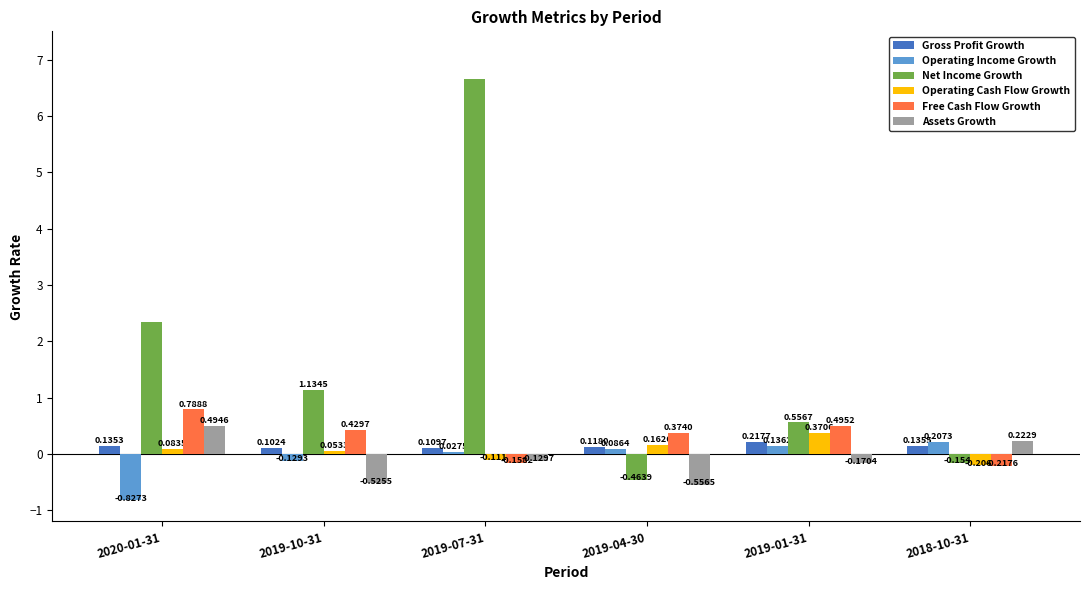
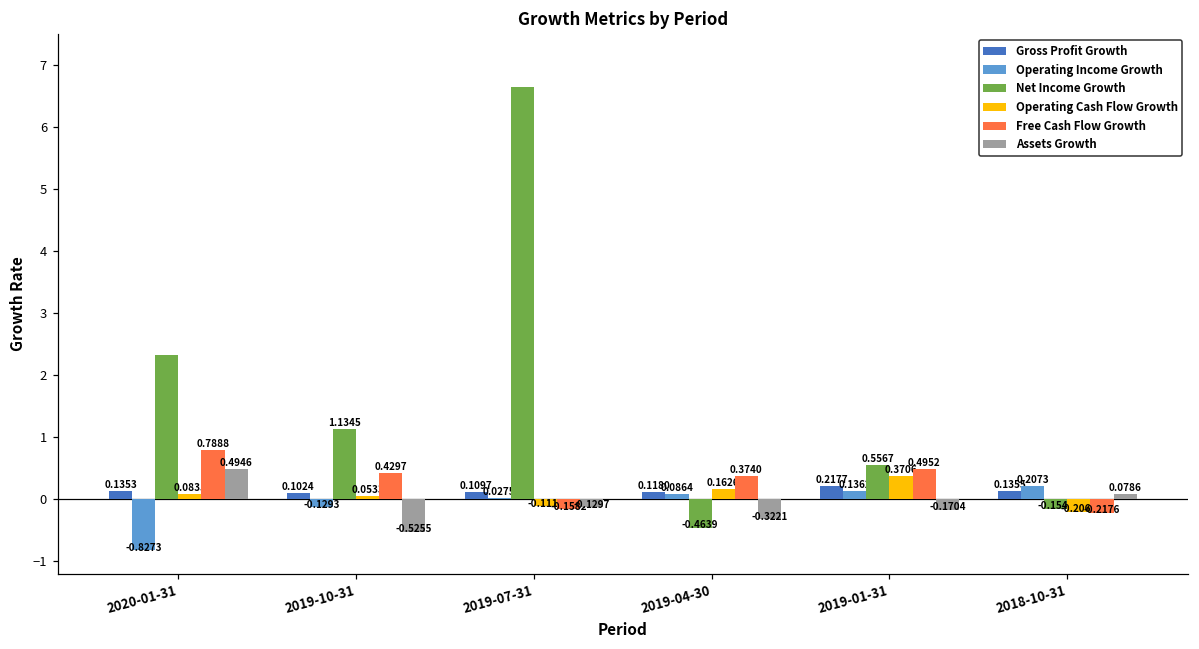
Assets Growth, 2019-04-30: -0.5565 -> -0.3221
Assets Growth, 2018-10-31: 0.2229 -> 0.0786
